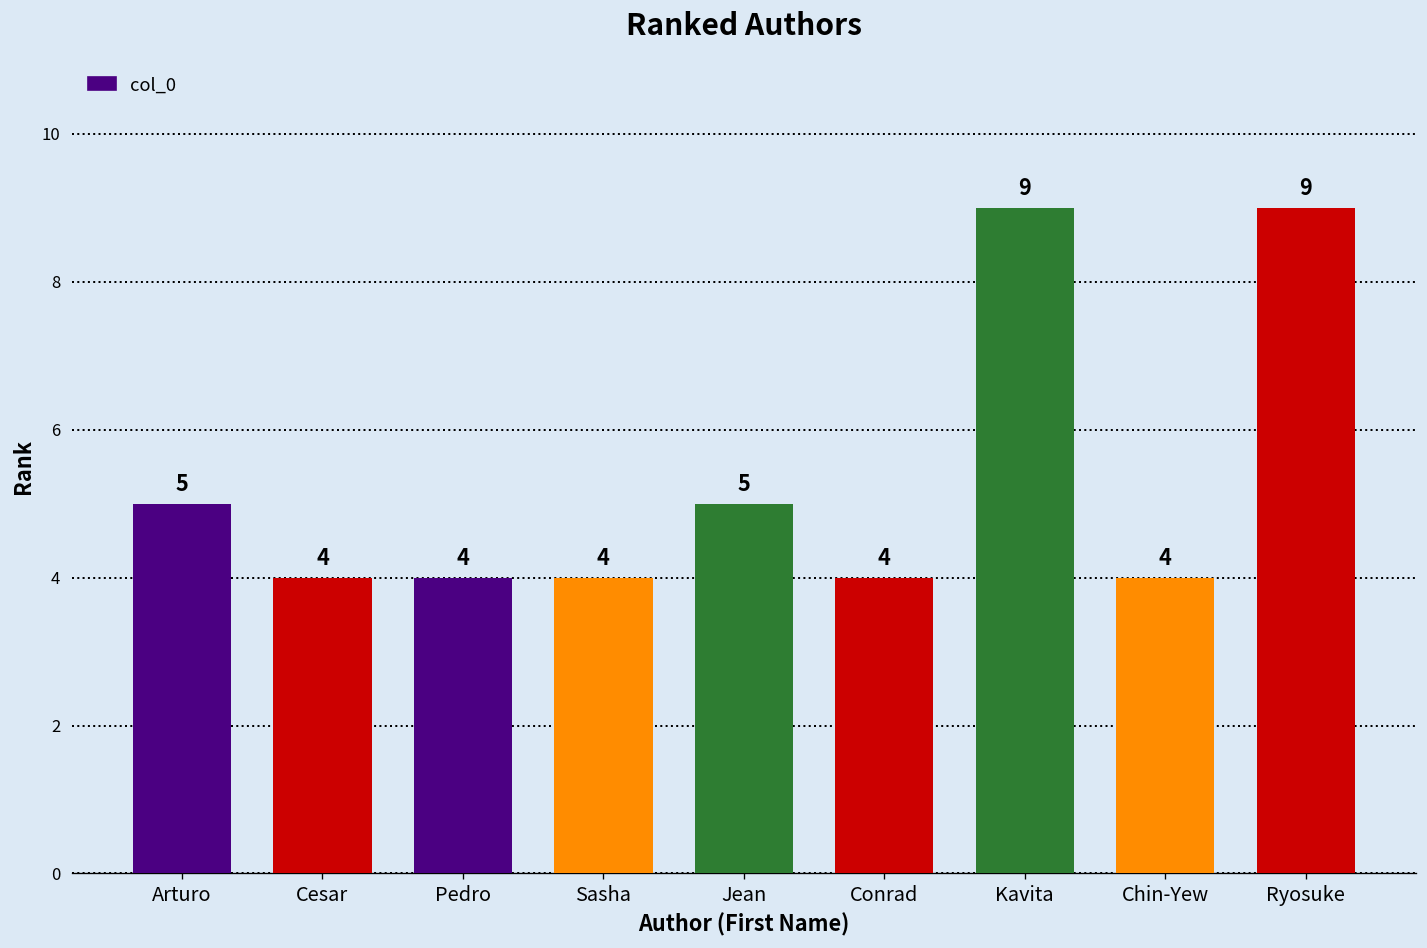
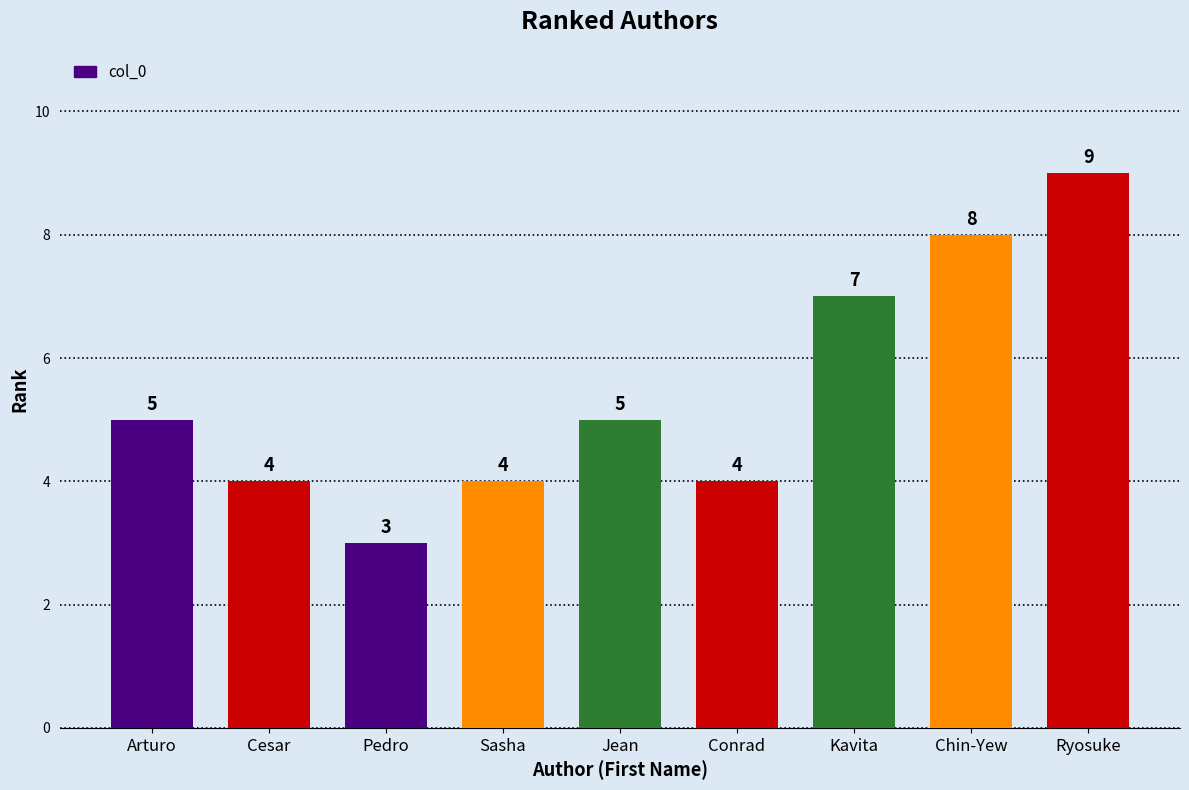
Pedro: 4 -> 3
Kavita: 9 -> 7
Chin-Yew: 4 -> 8
